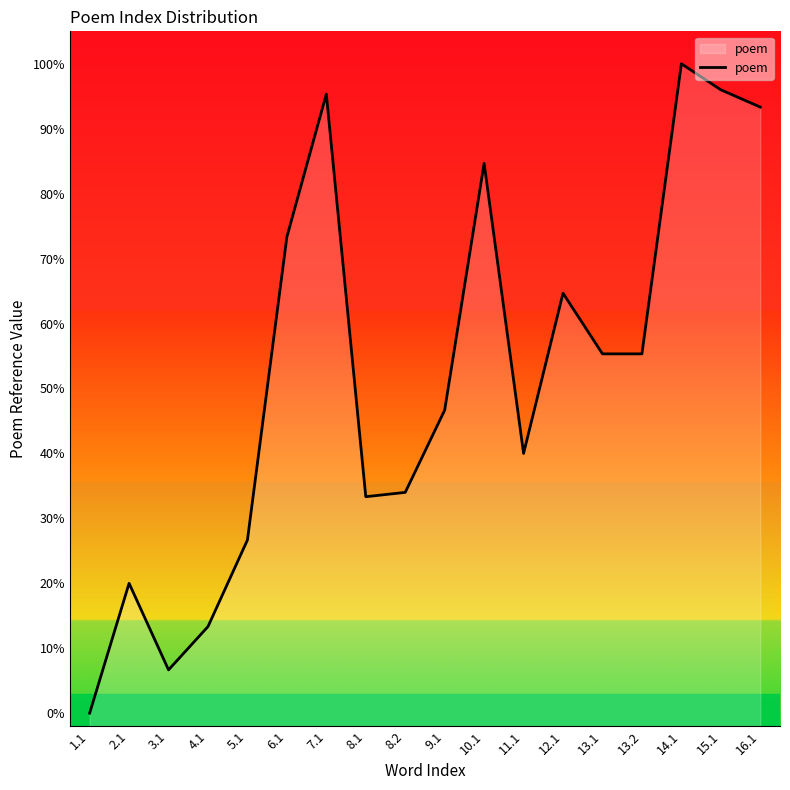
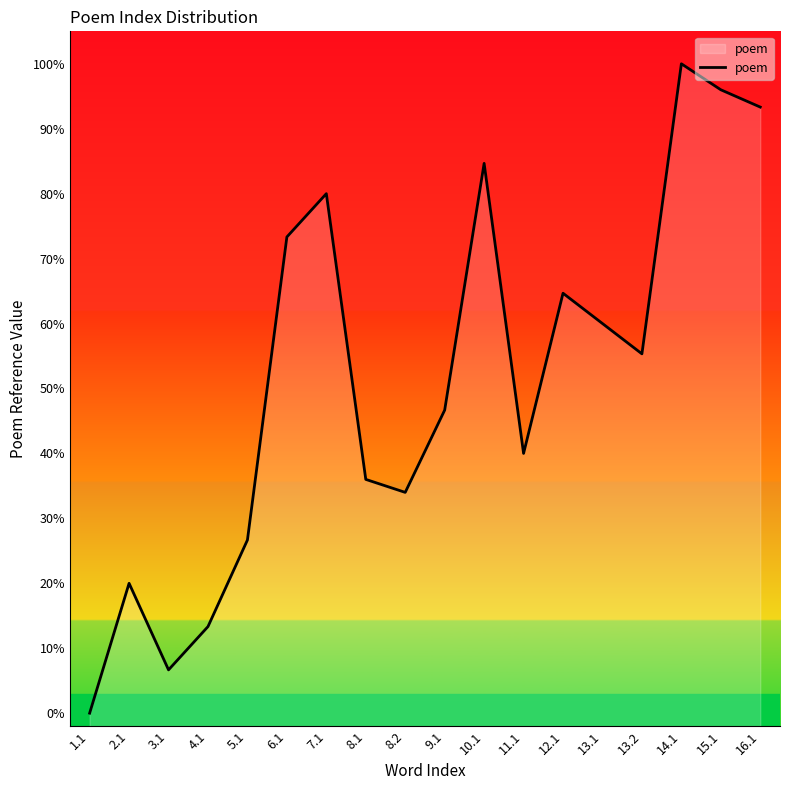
7.1: 95% -> 80%
8.1: 33% -> 36%
13.1: 55% -> 60%
